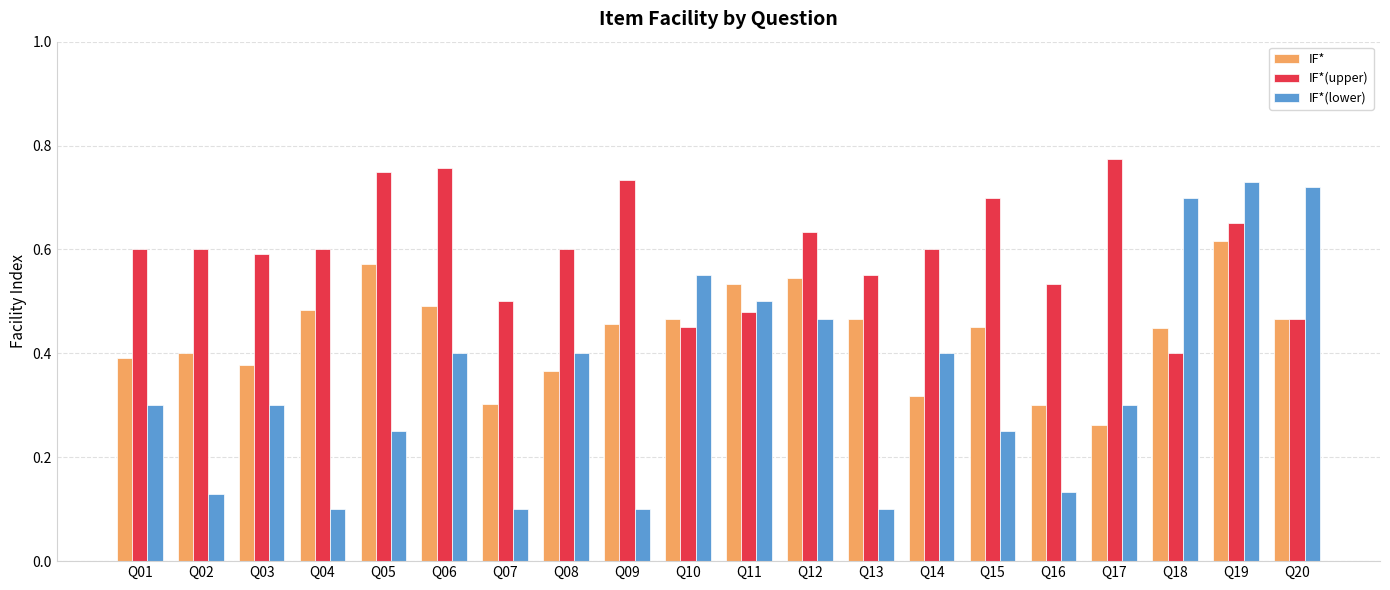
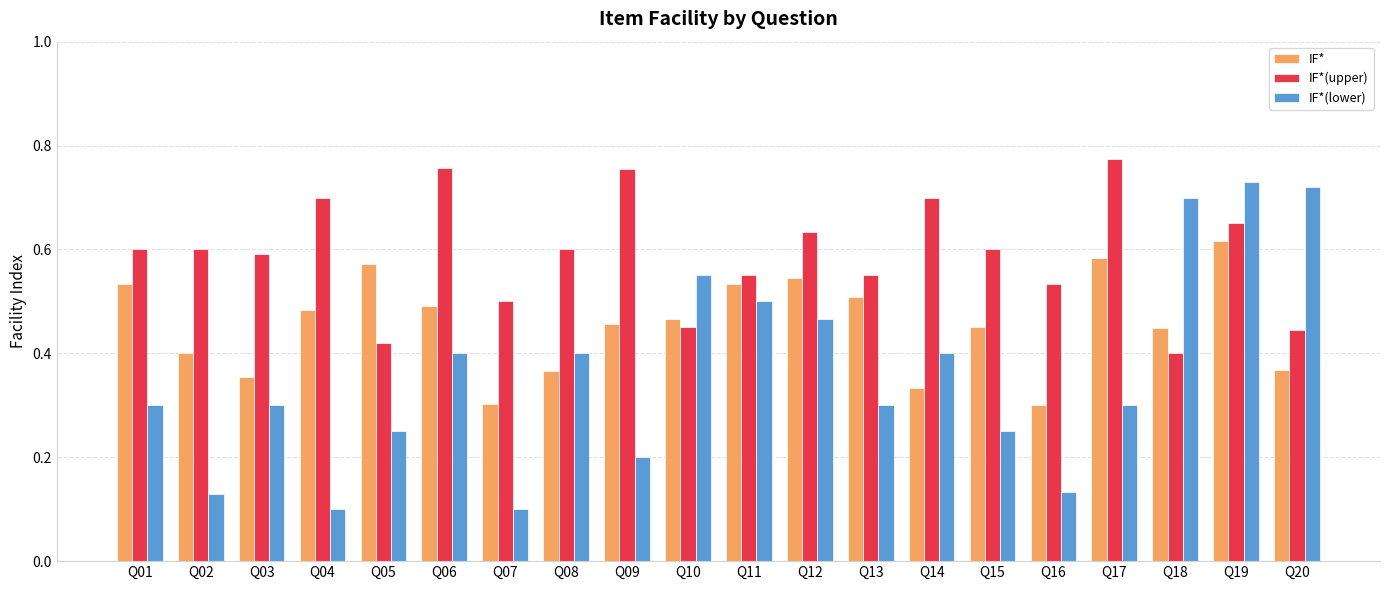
IF*, Q01: 0.39 -> 0.53
IF*, Q03: 0.38 -> 0.35
IF*(upper), Q04: 0.6 -> 0.7
IF*(upper), Q05: 0.75 -> 0.42
IF*(upper), Q09: 0.73 -> 0.76
IF*(lower), Q09: 0.1 -> 0.2
IF*(upper), Q11: 0.48 -> 0.55
IF*, Q13: 0.47 -> 0.51
IF*(lower), Q13: 0.1 -> 0.3
IF*, Q14: 0.32 -> 0.33
IF*(upper), Q14: 0.6 -> 0.7
IF*(upper), Q15: 0.7 -> 0.6
IF*, Q17: 0.26 -> 0.58
IF*, Q20: 0.47 -> 0.37
IF*(upper), Q20: 0.47 -> 0.45
